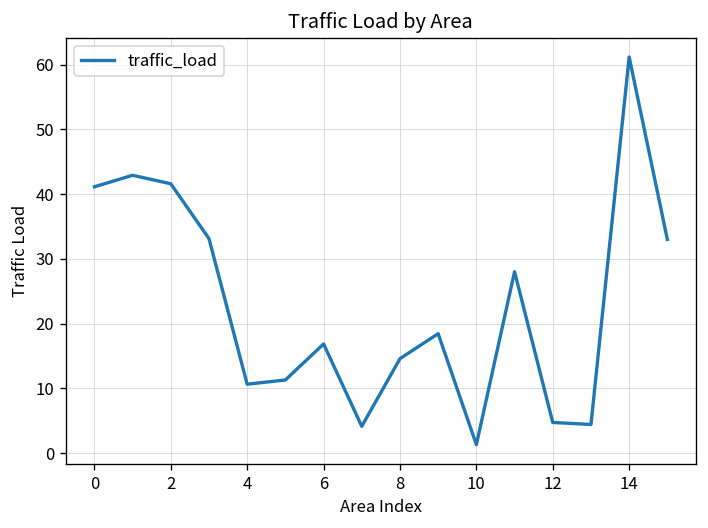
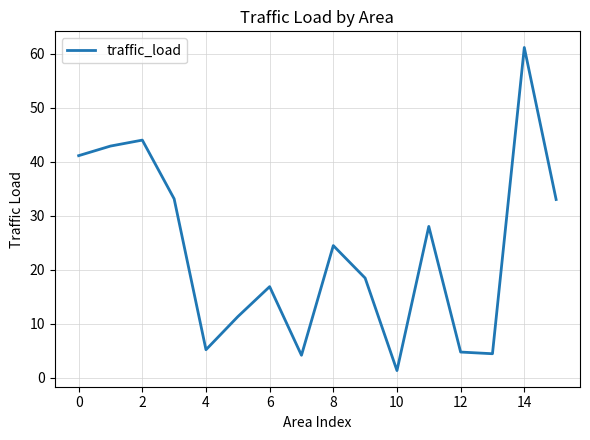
2: 42 -> 44
4: 11 -> 5
8: 15 -> 24
